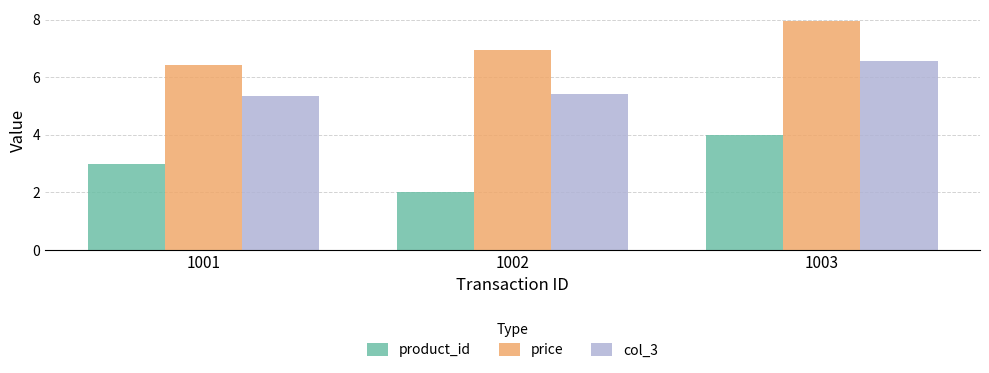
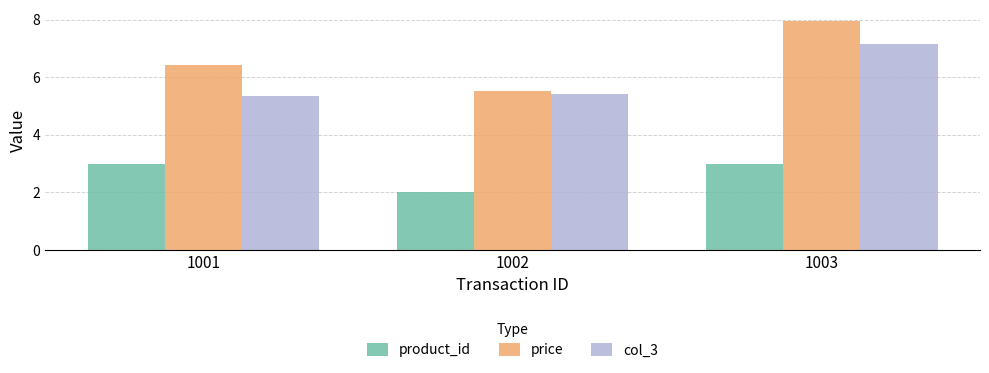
price, 1002: 7.0 -> 5.5
product_id, 1003: 4 -> 3
col_3, 1003: 6.6 -> 7.2
